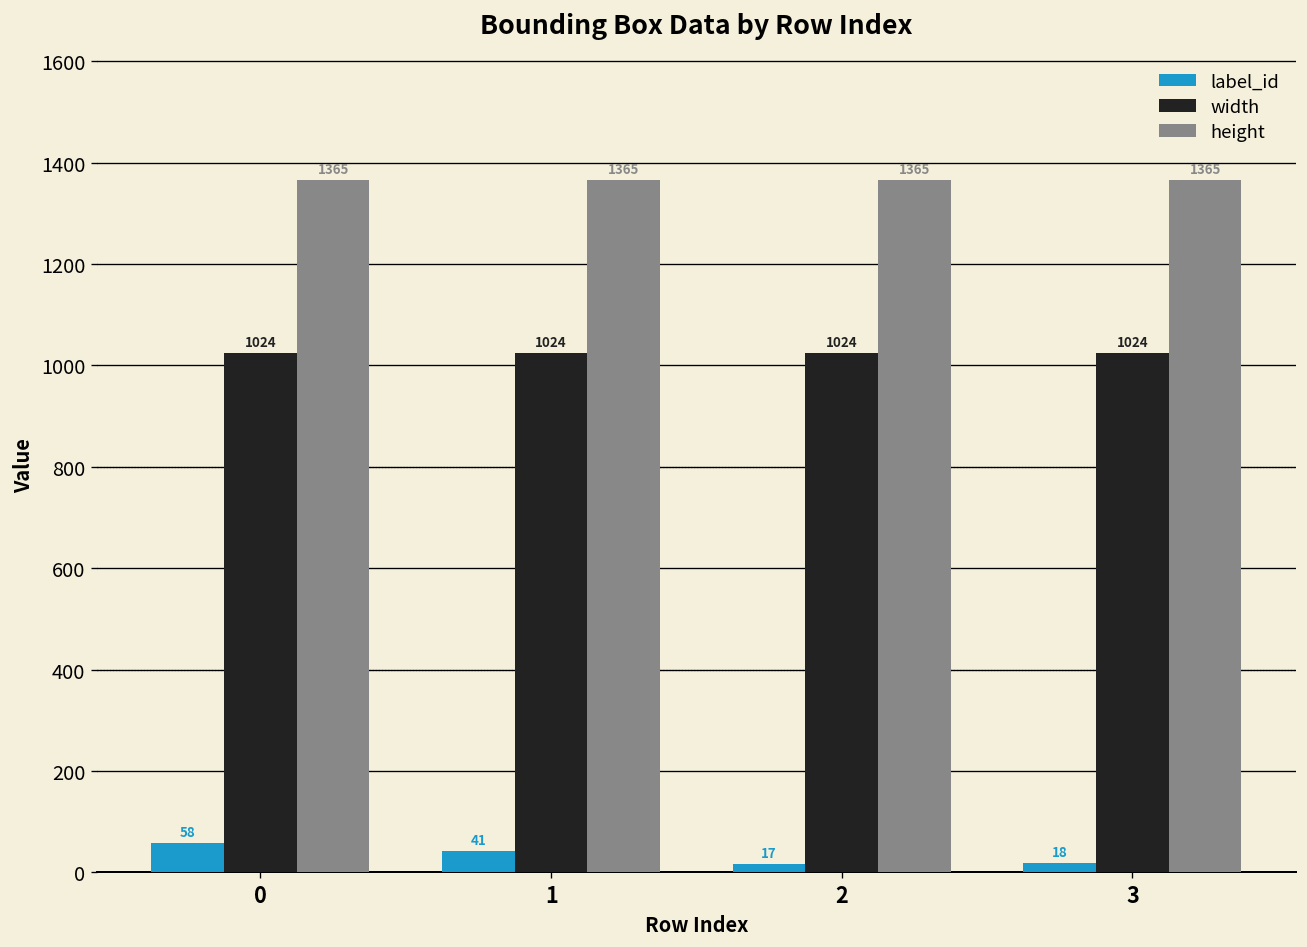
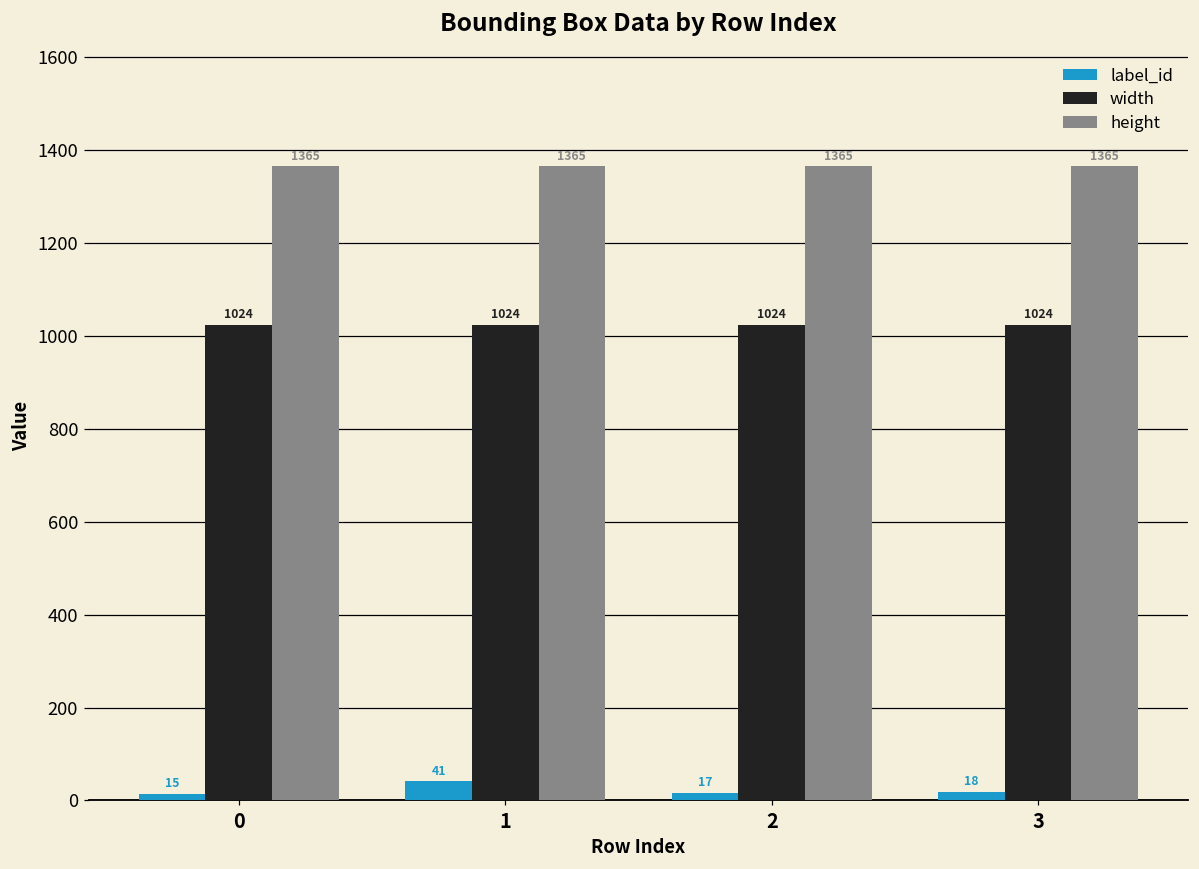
label_id, 0: 58 -> 15
